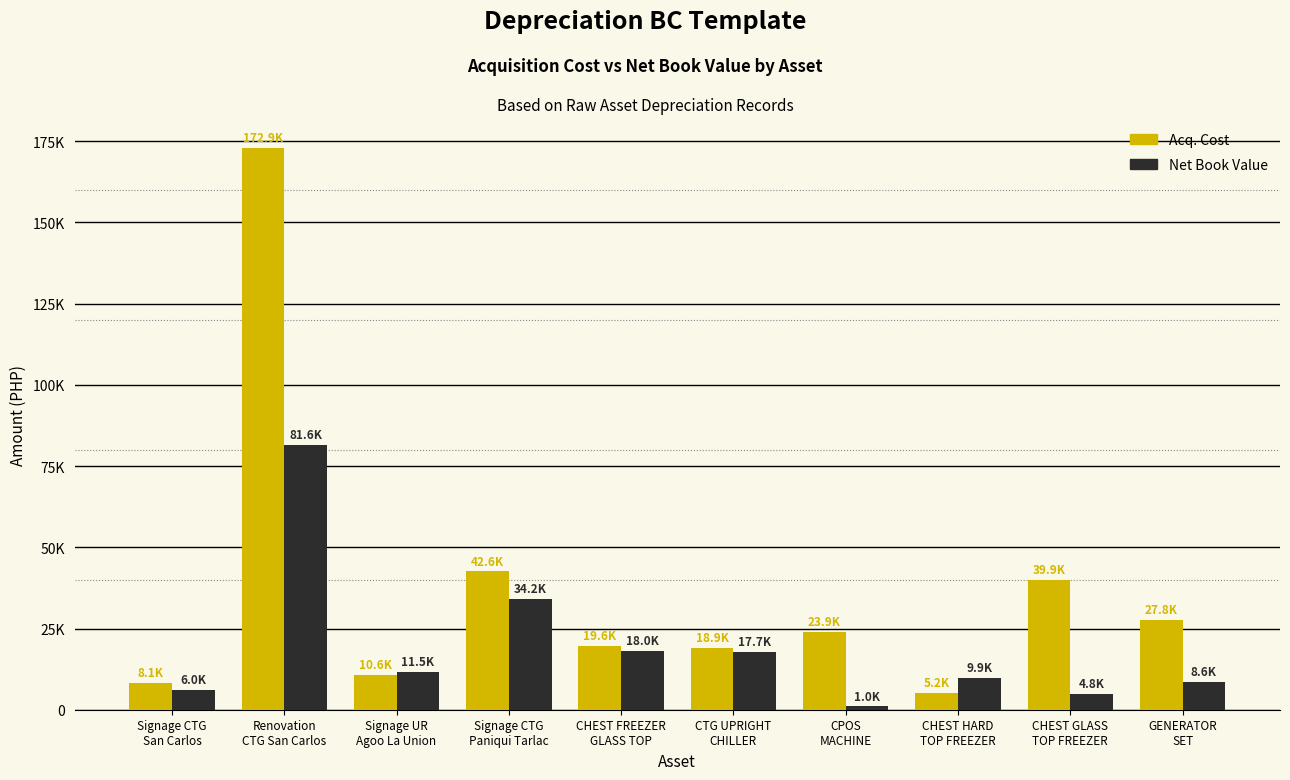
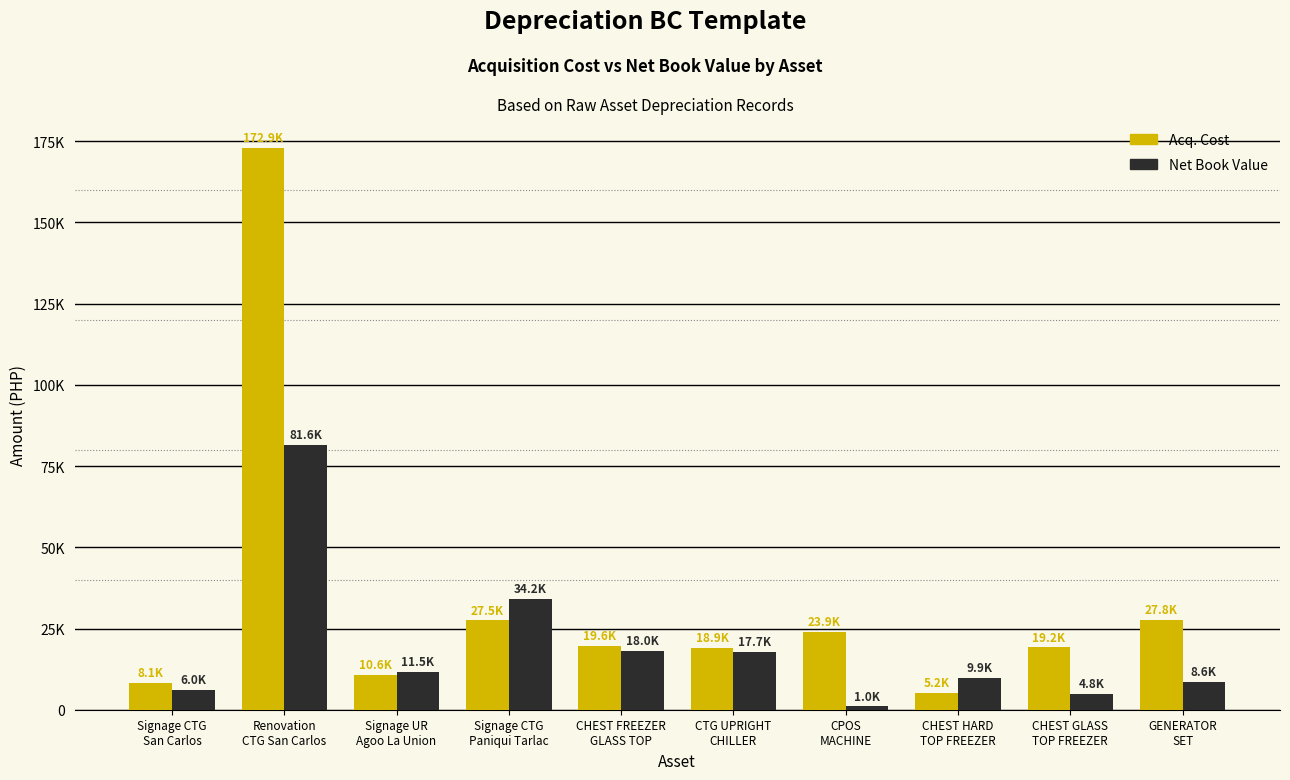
Acq. Cost, Signage CTG Paniqui Tarlac: 42.6K -> 27.5K
Acq. Cost, CHEST GLASS TOP FREEZER: 39.9K -> 19.2K
